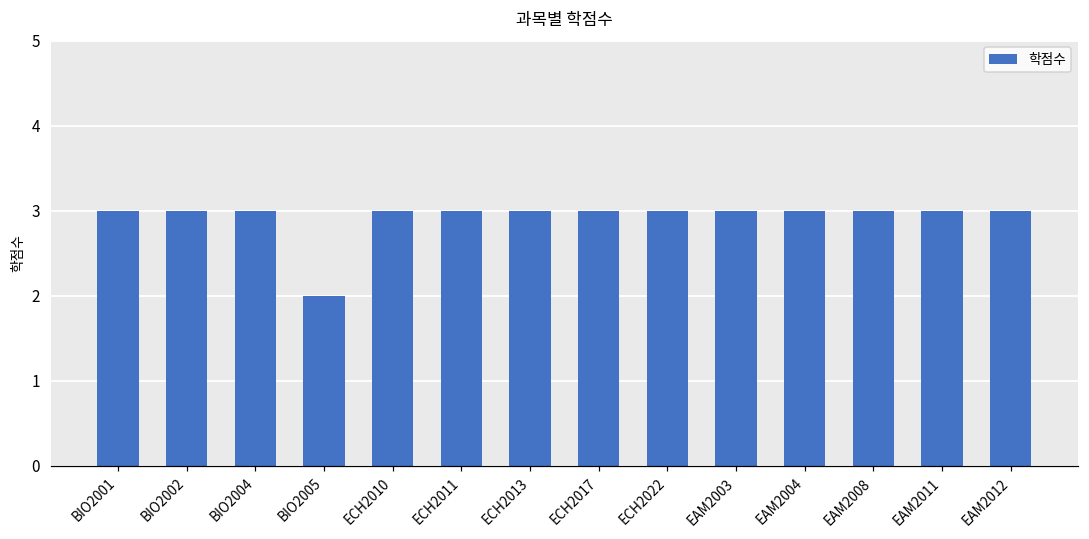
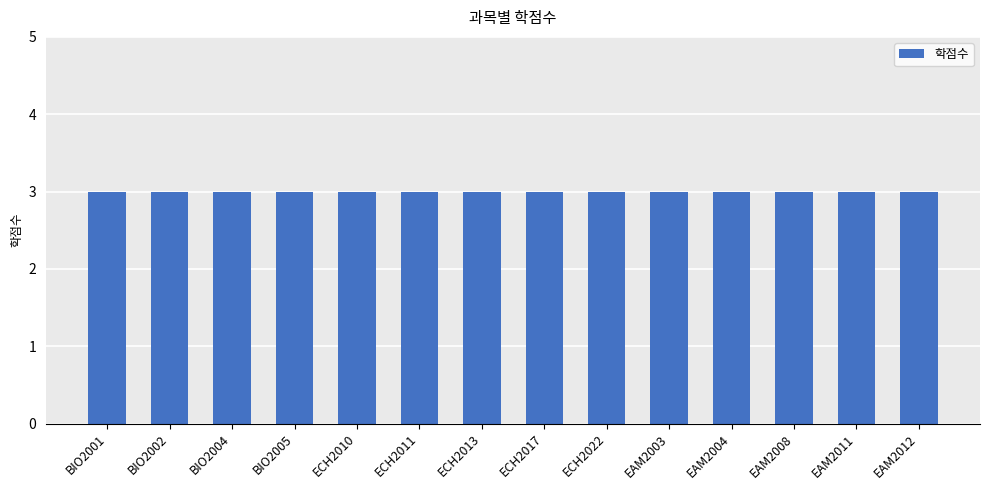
BIO2005: 2 -> 3
